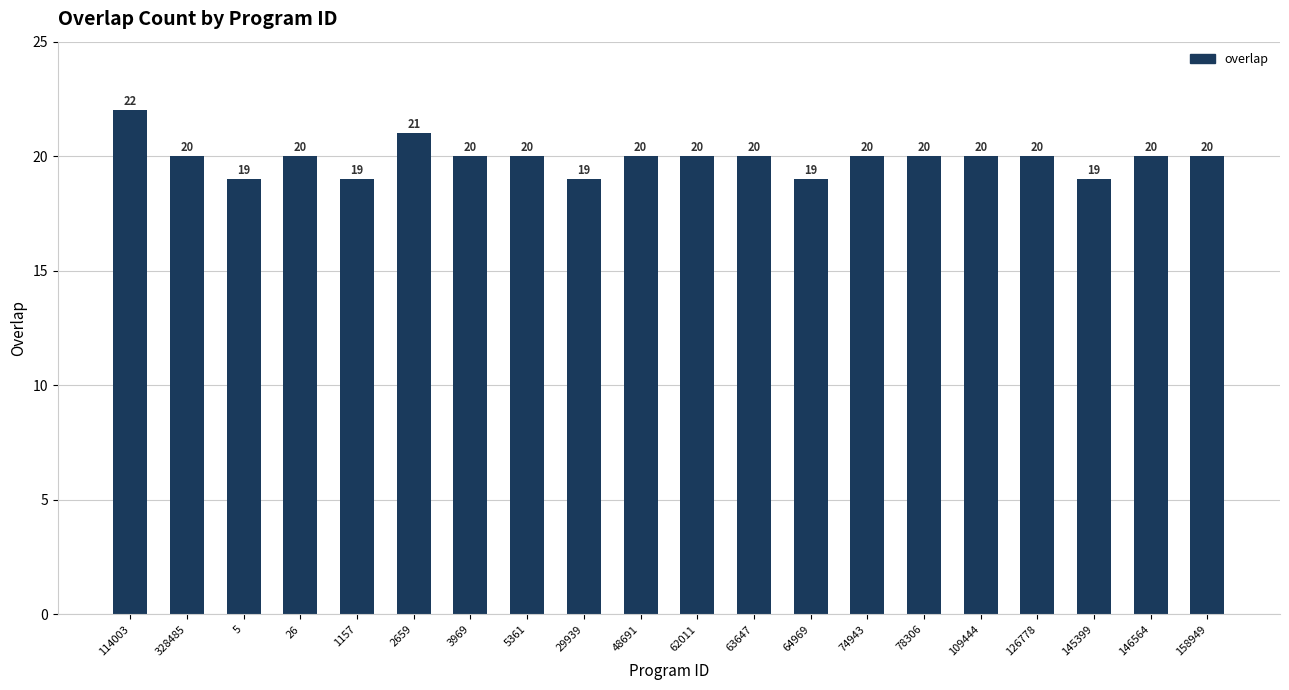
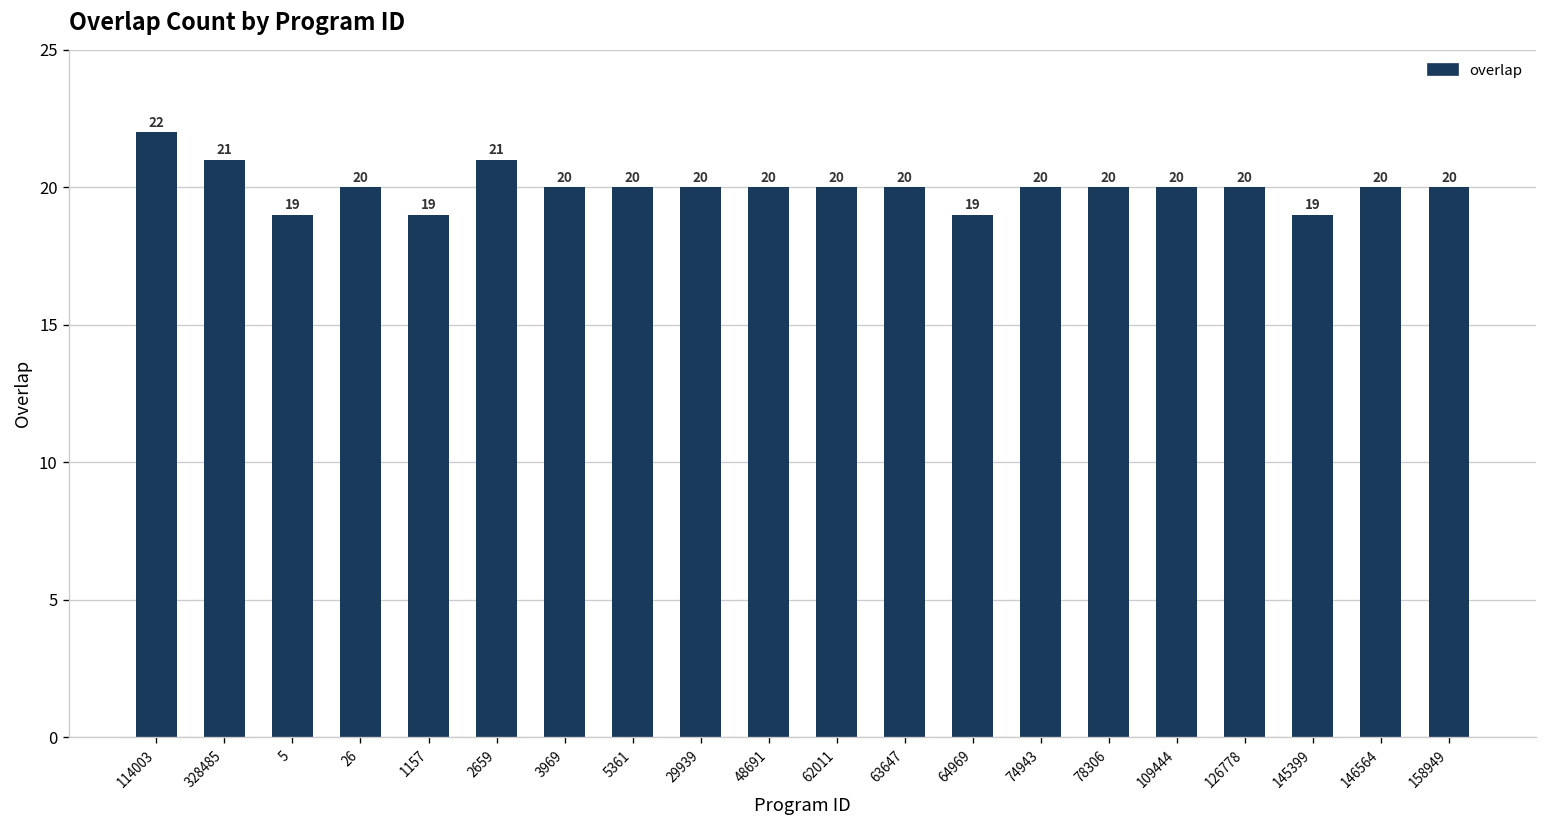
328485: 20 -> 21
29939: 19 -> 20
